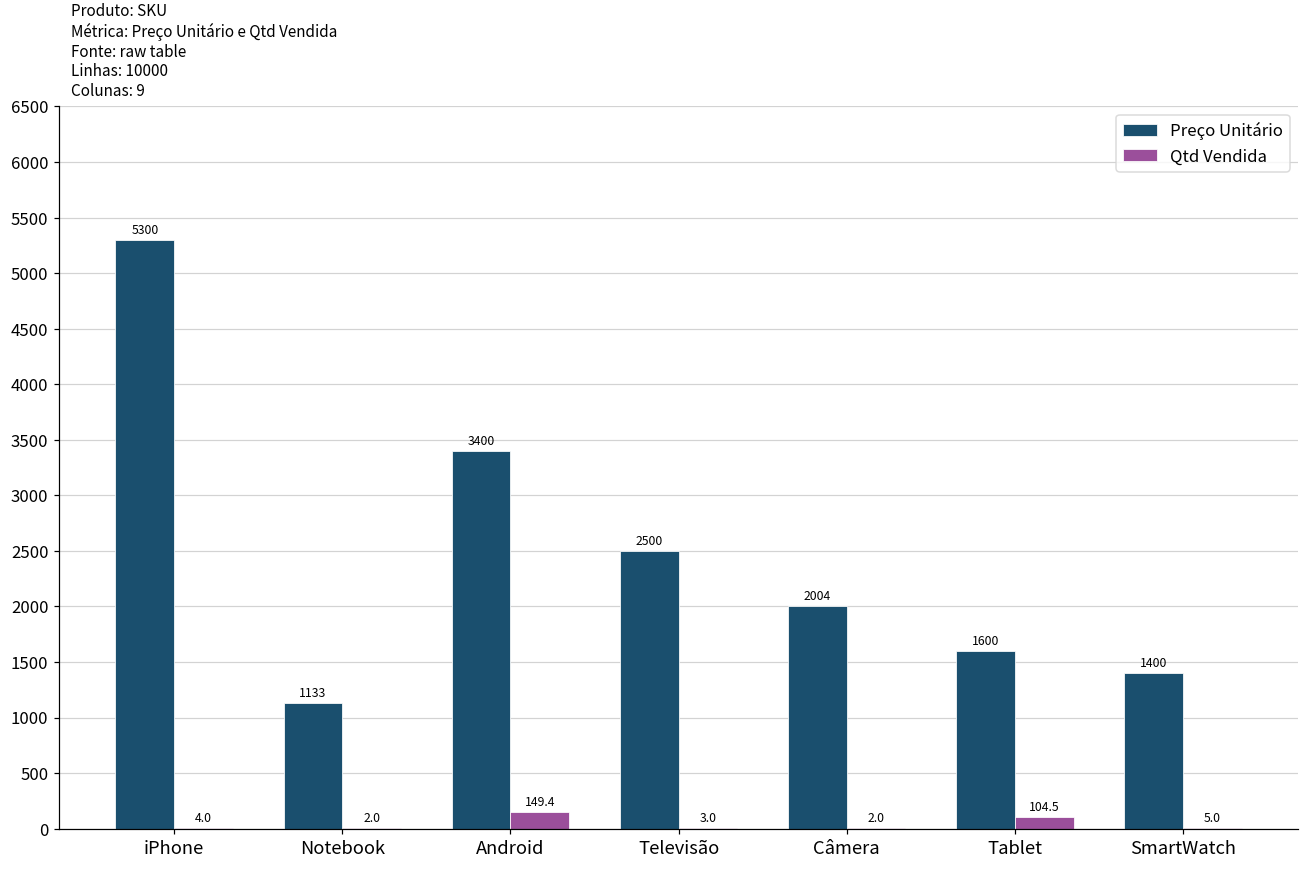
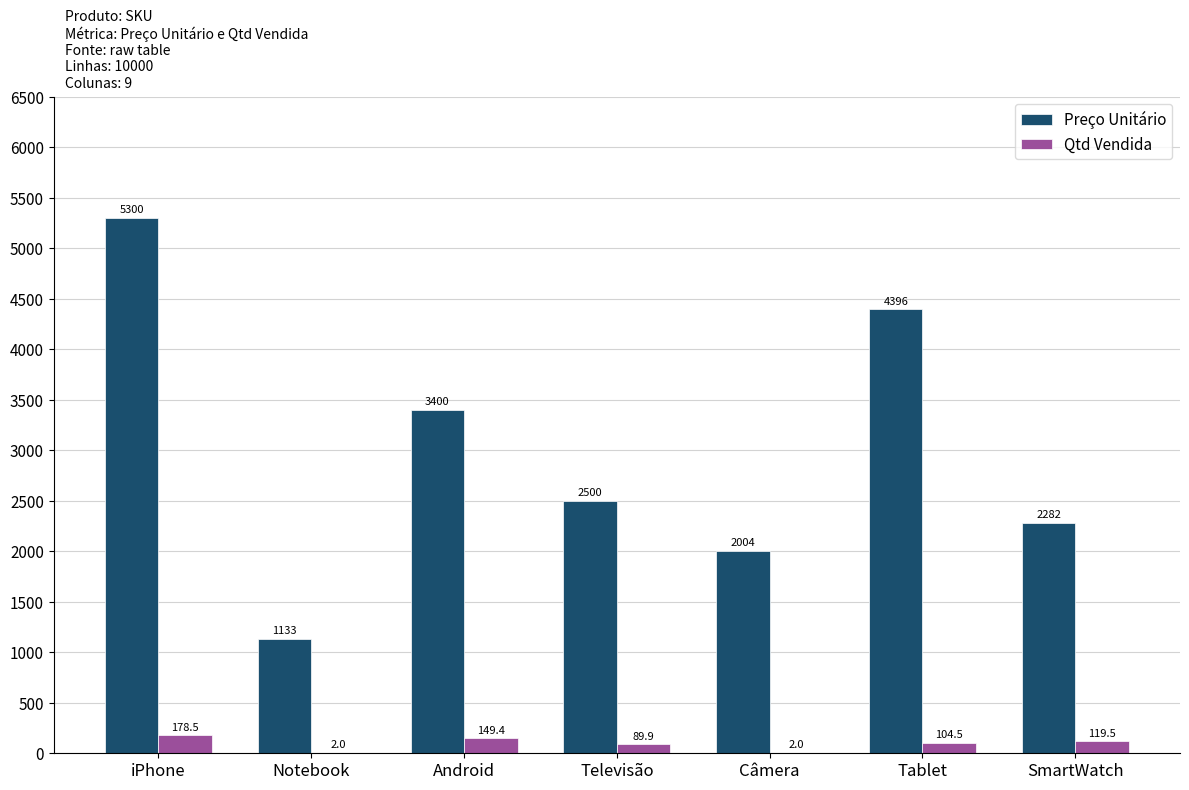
Qtd Vendida, iPhone: 4.0 -> 178.5
Qtd Vendida, Televisão: 3.0 -> 89.9
Preço Unitário, Tablet: 1600 -> 4396
Preço Unitário, SmartWatch: 1400 -> 2282
Qtd Vendida, SmartWatch: 5.0 -> 119.5
